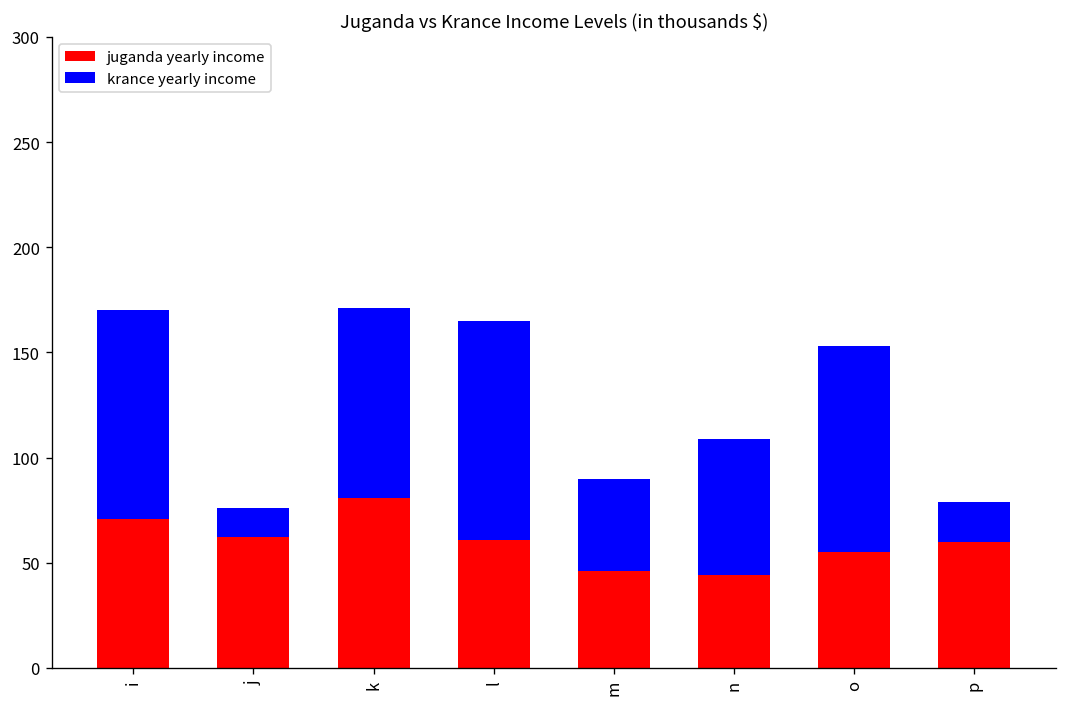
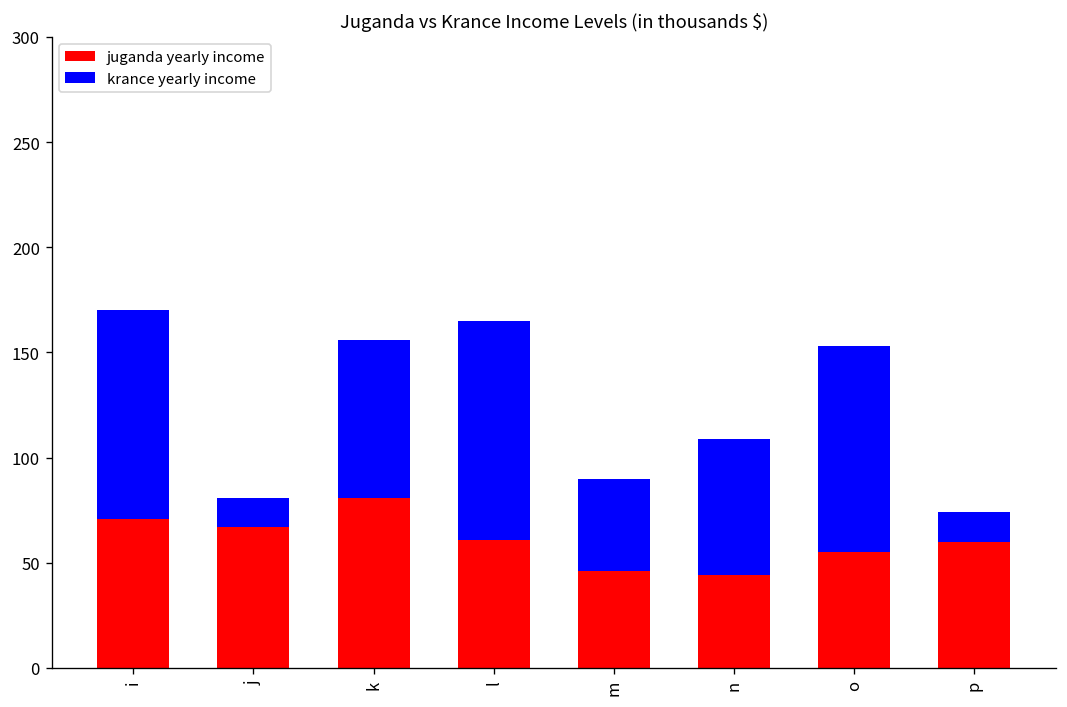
juganda yearly income, j: 62 -> 67
krance yearly income, k: 90 -> 75
krance yearly income, p: 19 -> 14
